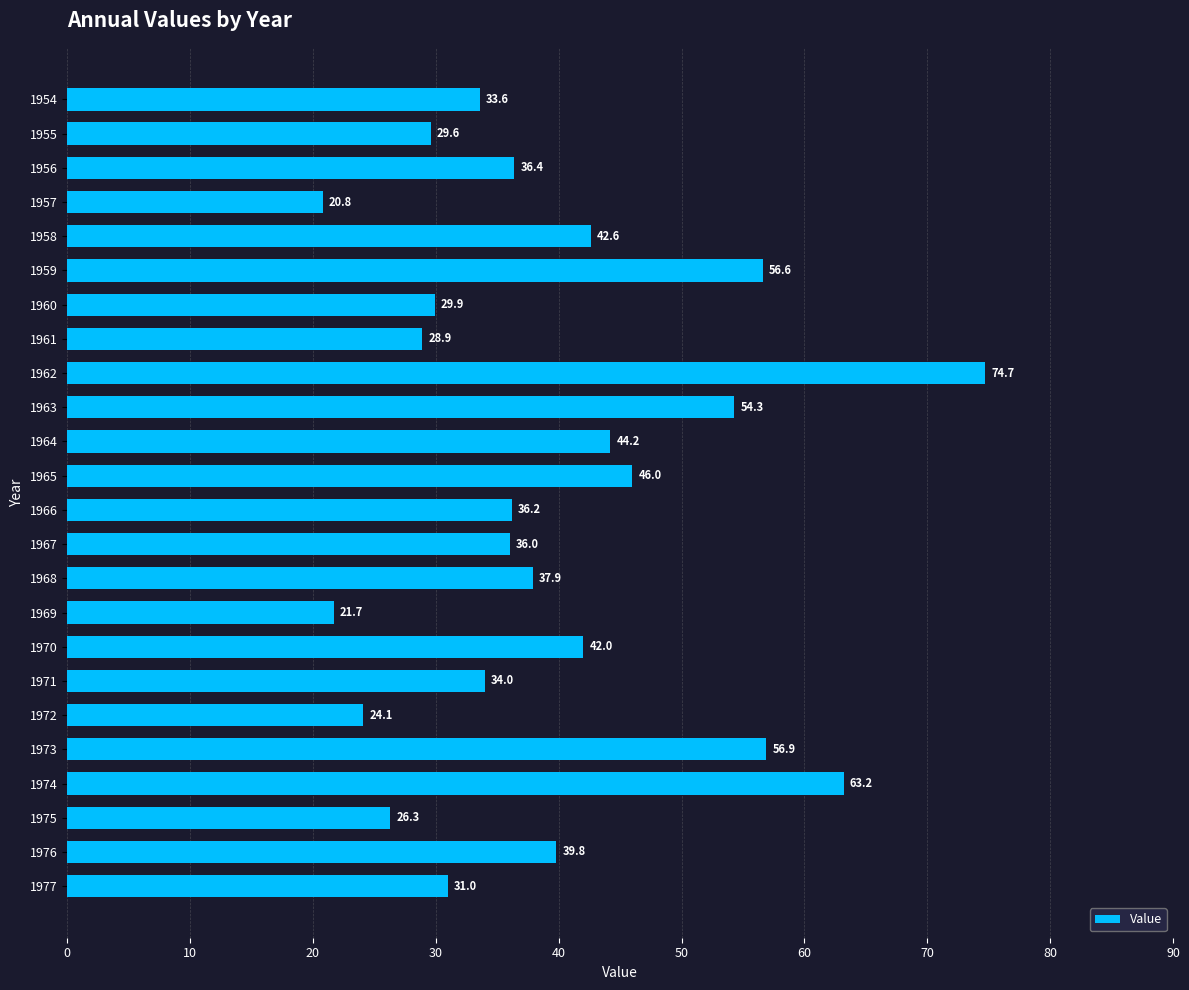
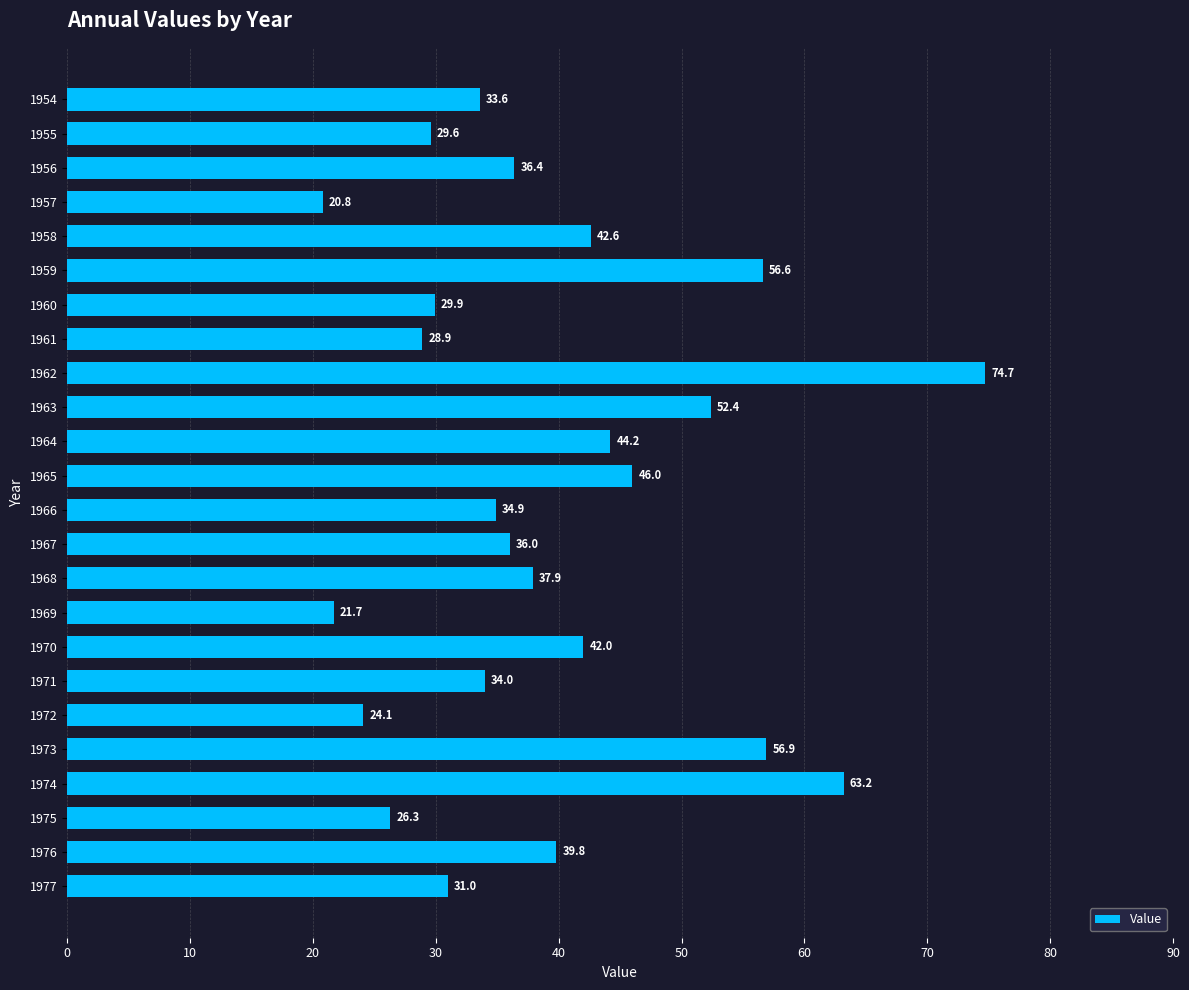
1963: 54.3 -> 52.4
1966: 36.2 -> 34.9
